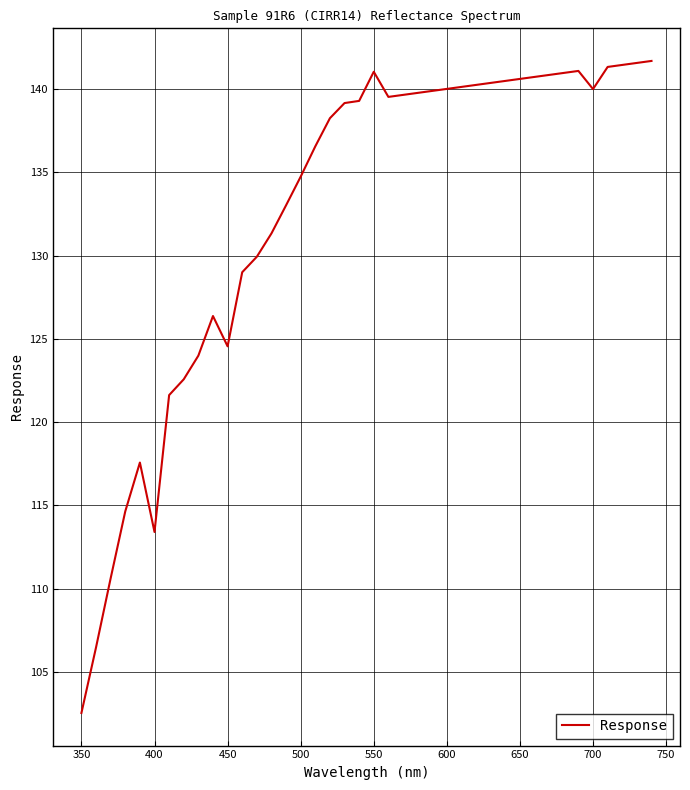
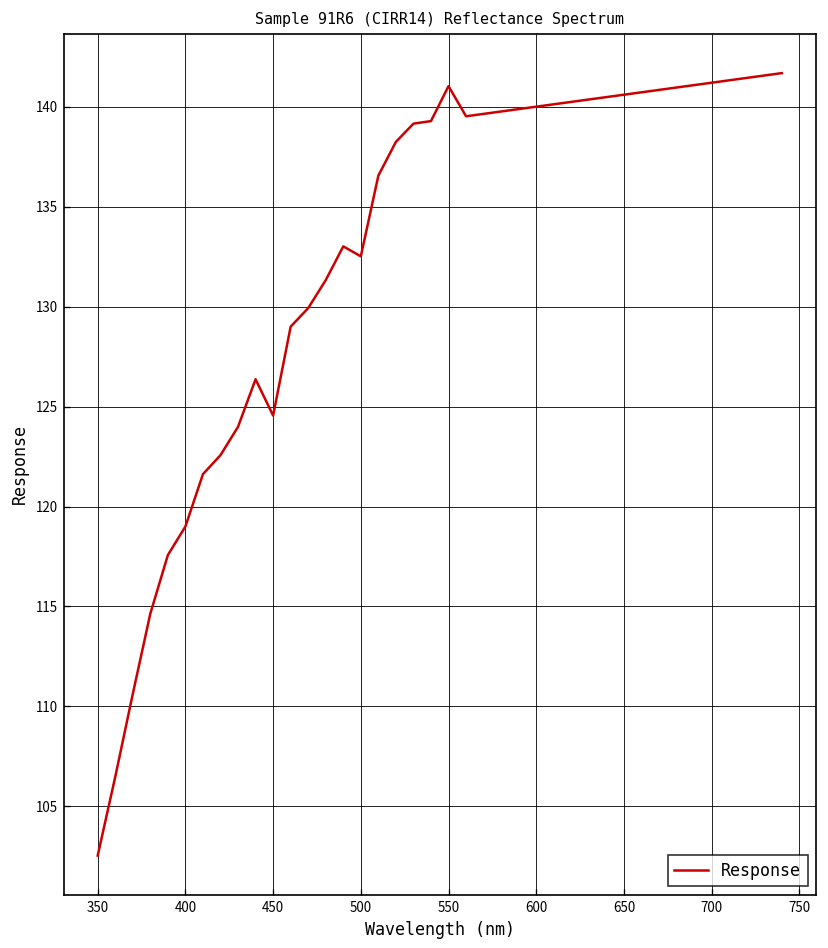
400: 113.4 -> 119.0
500: 134.7 -> 132.5
700: 140.0 -> 141.2
